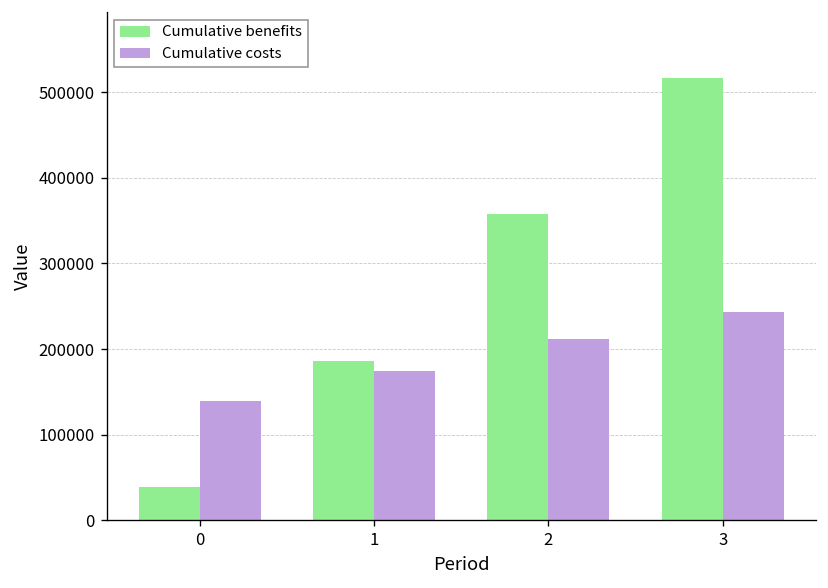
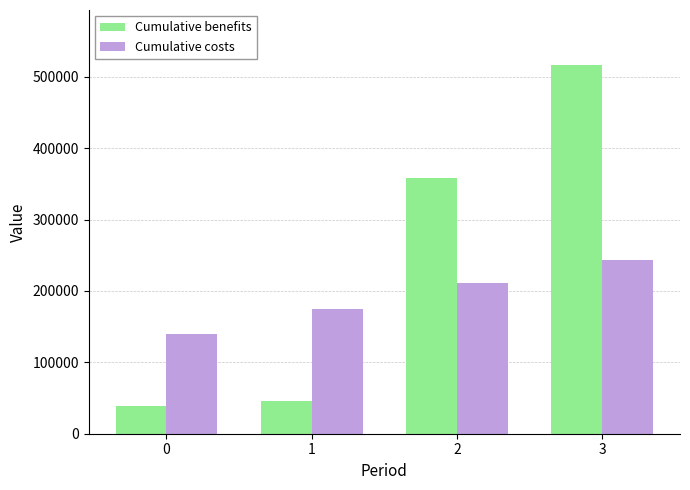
Cumulative benefits, 1: 190000 -> 50000
